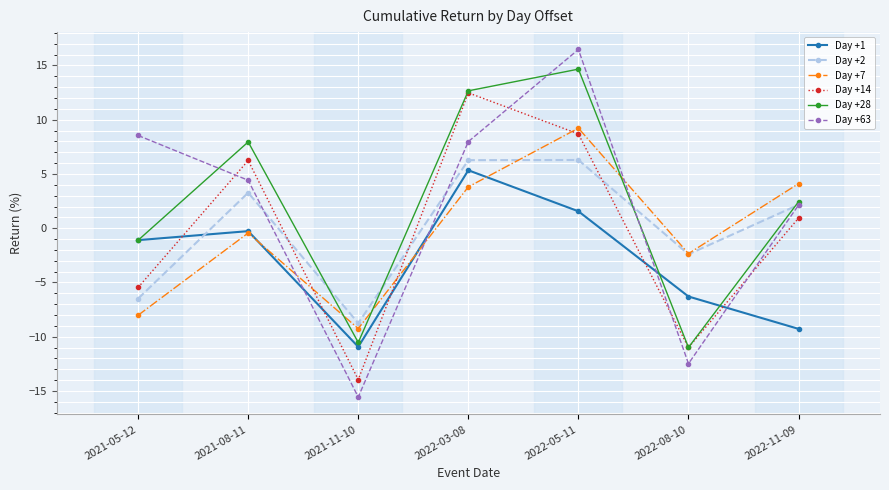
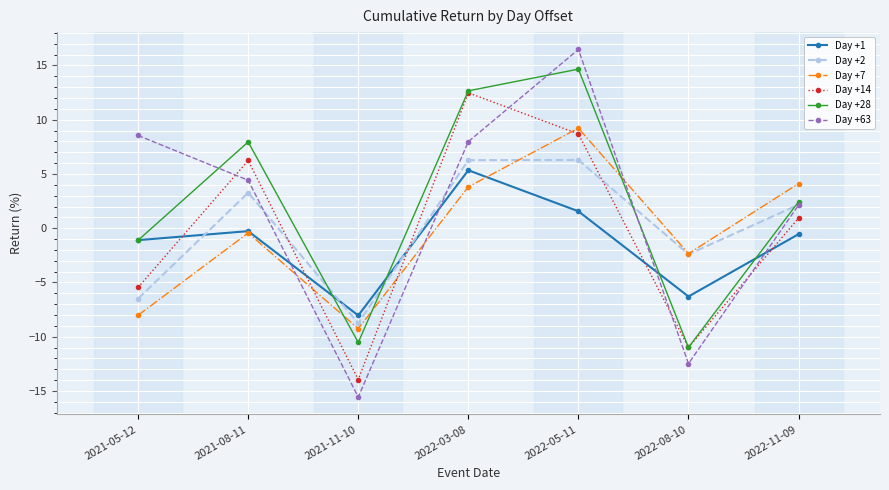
Day +1, 2021-11-10: -10.9 -> -8.0
Day +1, 2022-11-09: -9.3 -> -0.6
